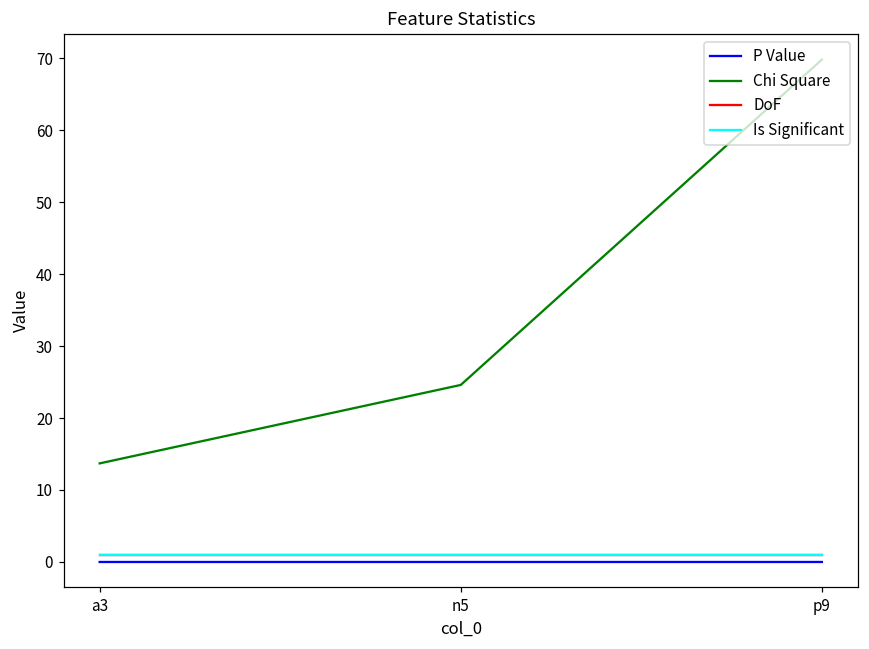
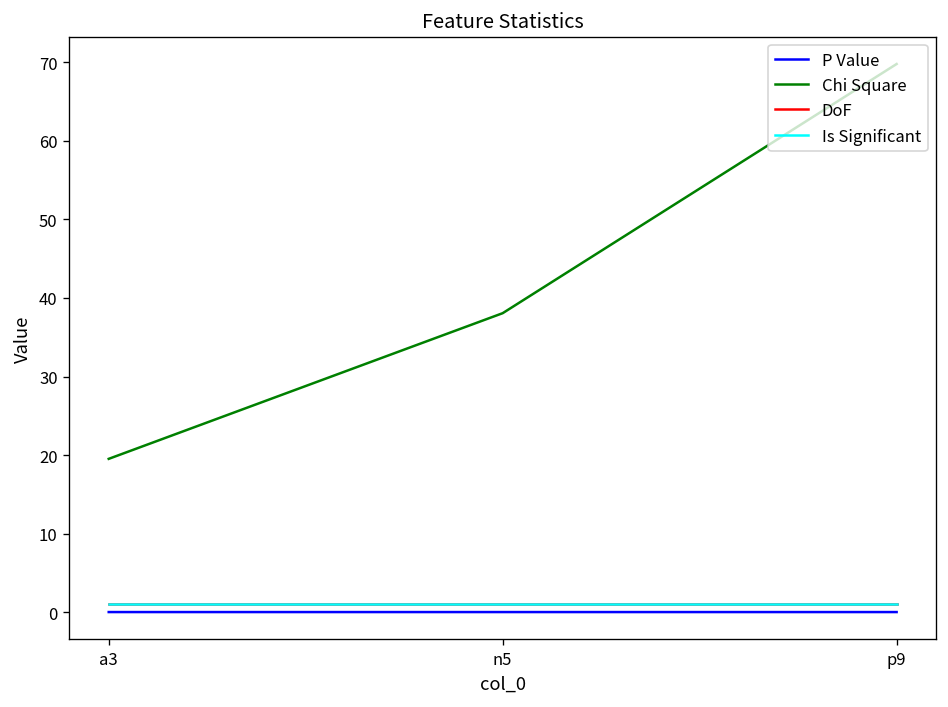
Chi Square, a3: 14 -> 20
Chi Square, n5: 25 -> 38
